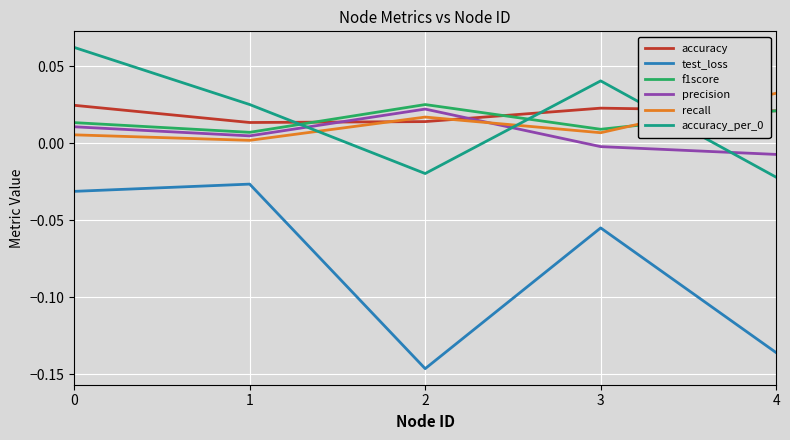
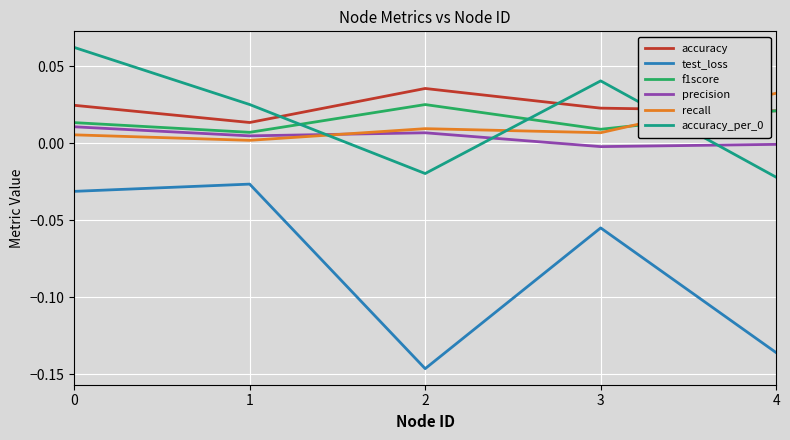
accuracy, 2: 0.014 -> 0.035
precision, 2: 0.022 -> 0.007
recall, 2: 0.017 -> 0.009
precision, 4: -0.007 -> -0.001
